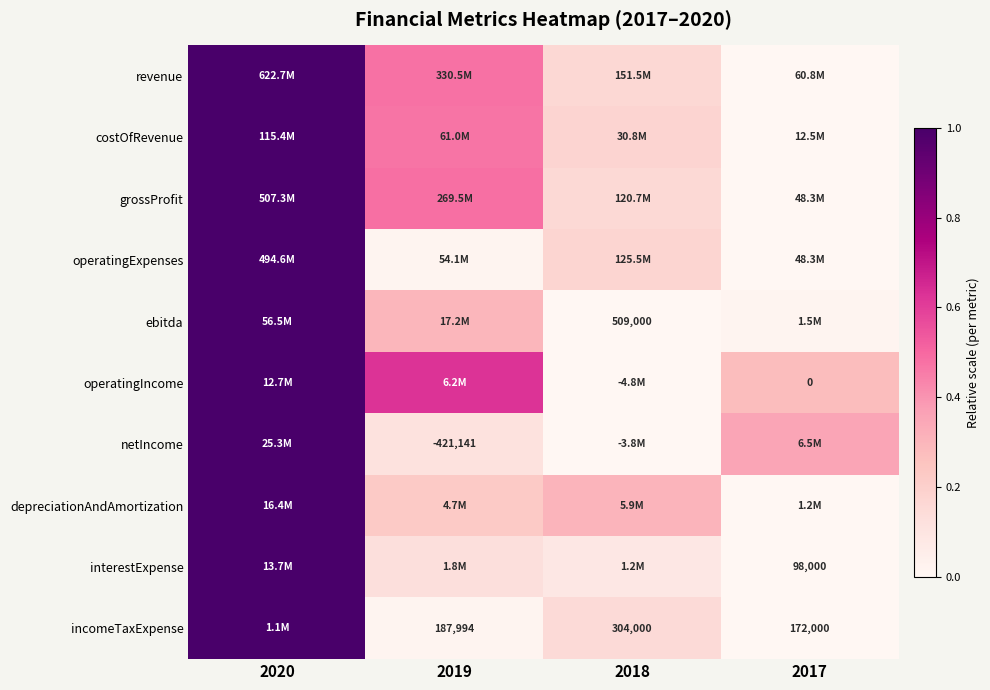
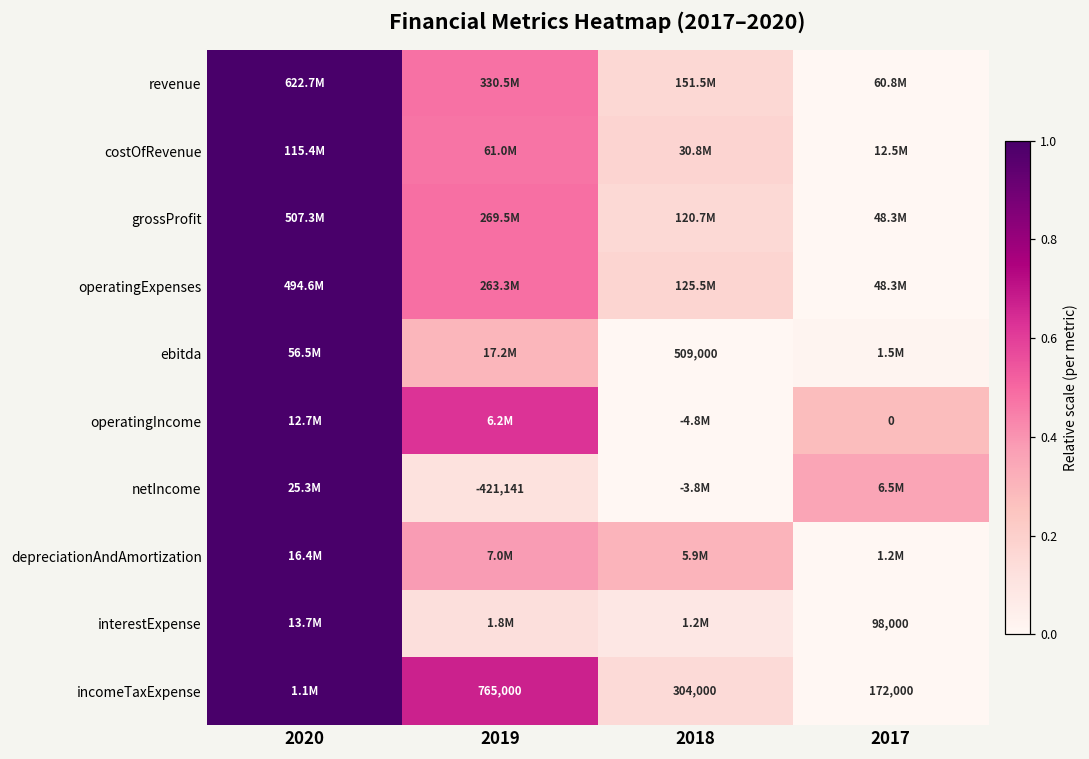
operatingExpenses, 2019: 54.1M -> 263.3M
depreciationAndAmortization, 2019: 4.7M -> 7.0M
incomeTaxExpense, 2019: 187,994 -> 765,000
